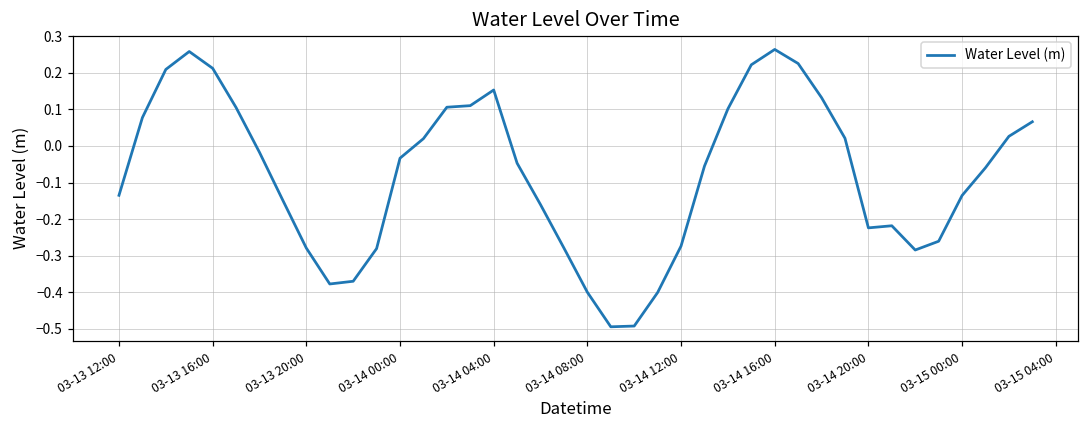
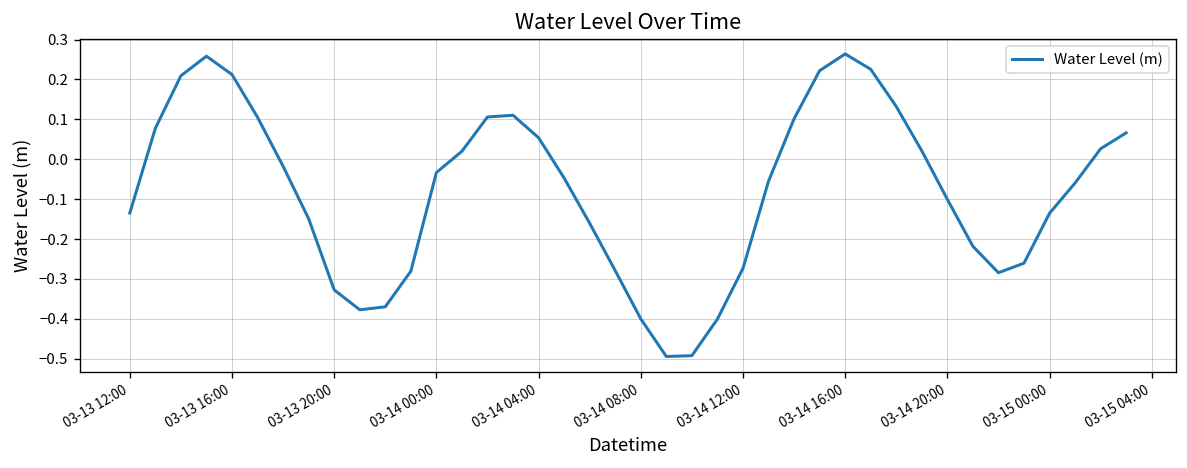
03-13 20:00: -0.28 -> -0.33
03-14 04:00: 0.15 -> 0.05
03-14 20:00: -0.22 -> -0.10
